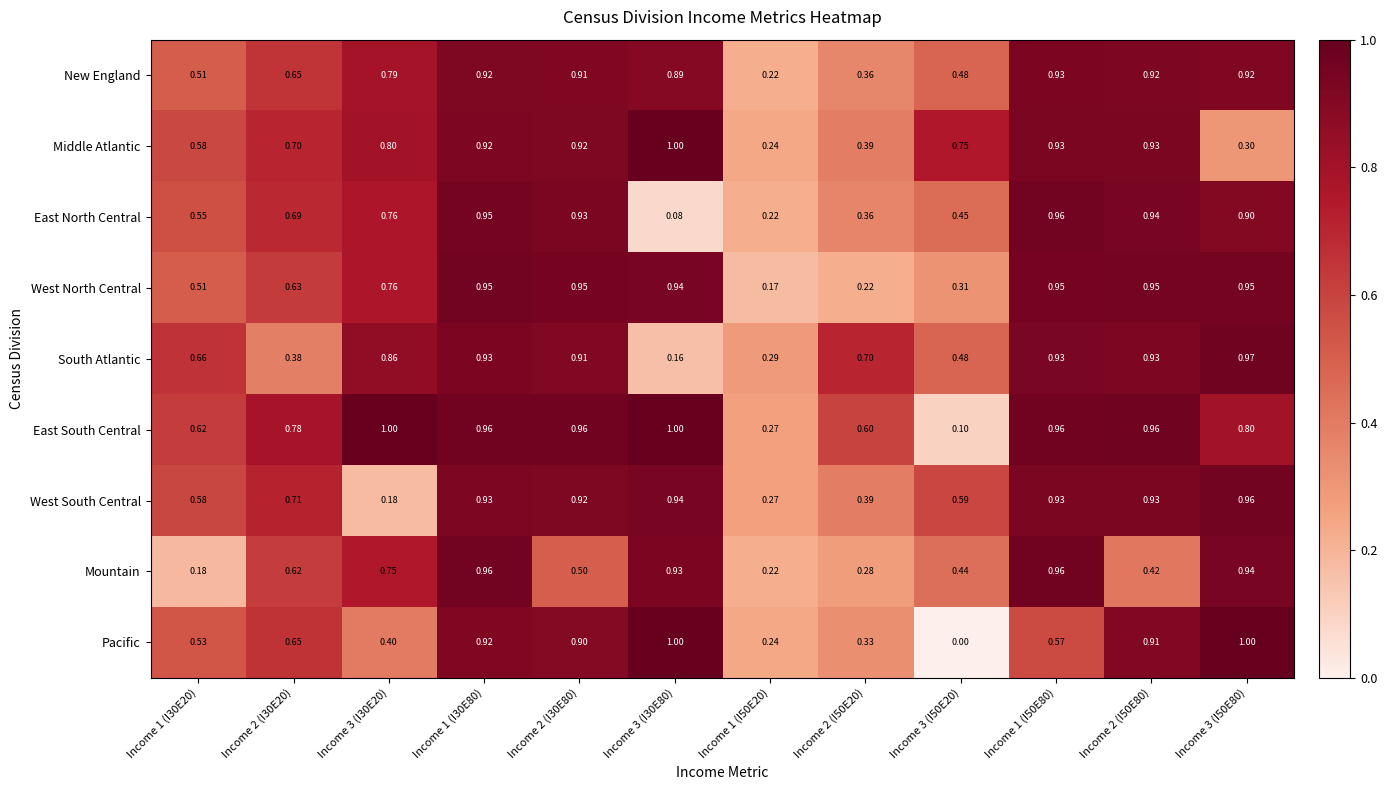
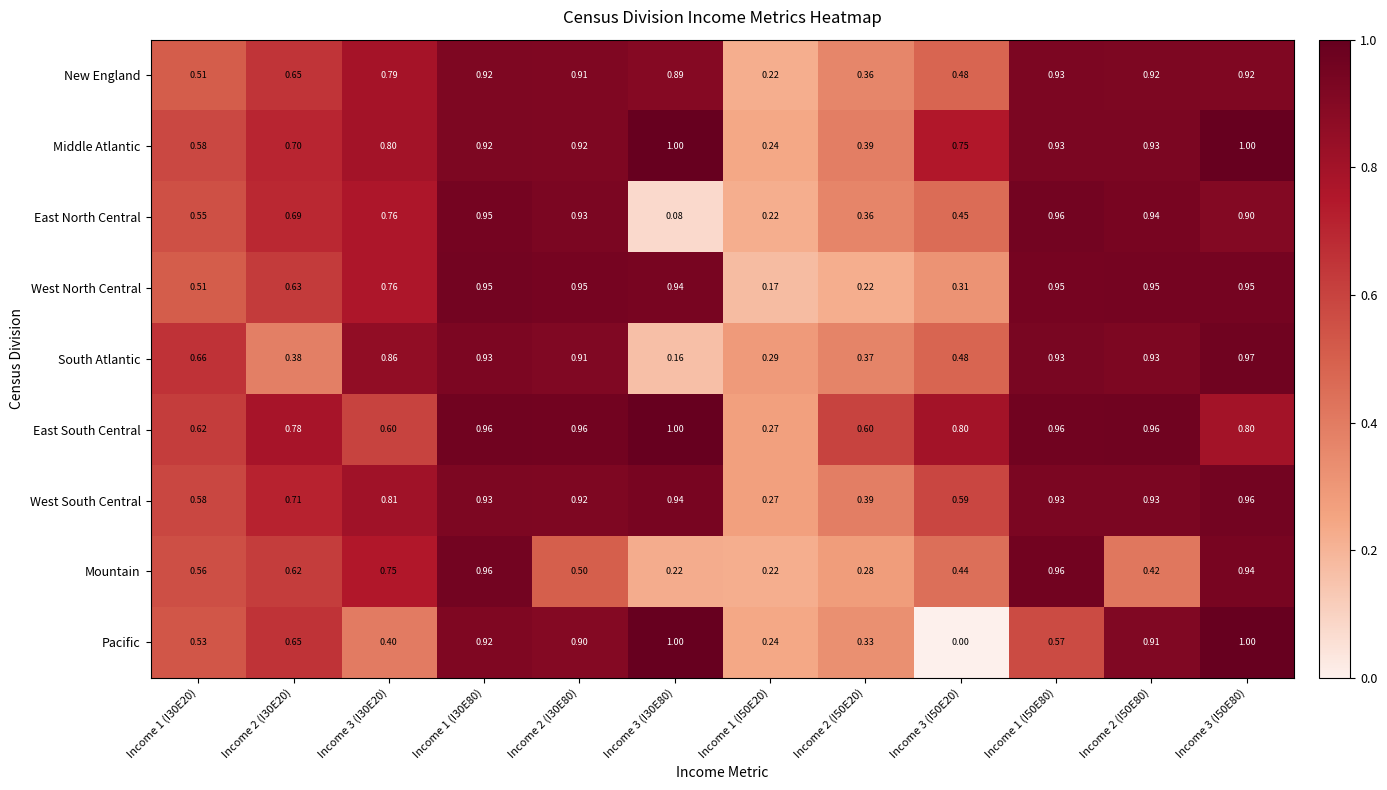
Middle Atlantic, Income 3 (I50E80): 0.30 -> 1.00
South Atlantic, Income 2 (I50E20): 0.70 -> 0.37
East South Central, Income 3 (I30E20): 1.00 -> 0.60
East South Central, Income 3 (I50E20): 0.10 -> 0.80
West South Central, Income 3 (I30E20): 0.18 -> 0.81
Mountain, Income 1 (I30E20): 0.18 -> 0.56
Mountain, Income 3 (I30E80): 0.93 -> 0.22
